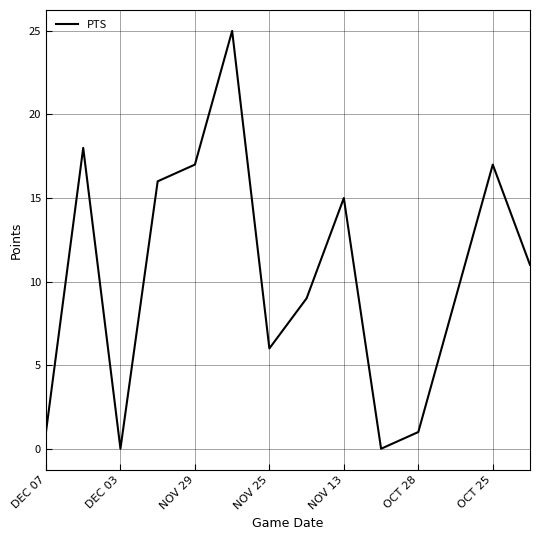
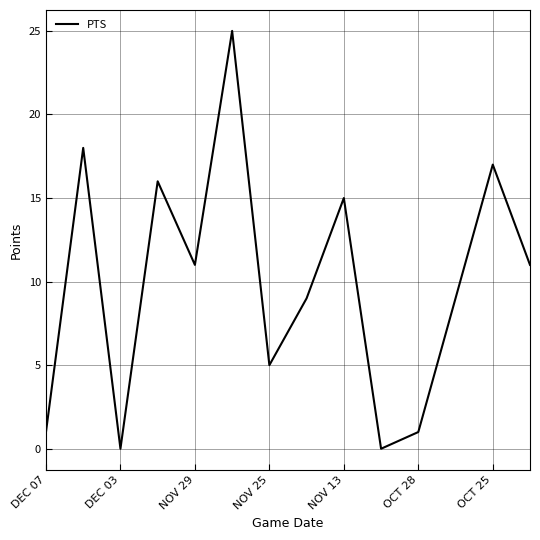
NOV 29: 17 -> 11
NOV 25: 6 -> 5
